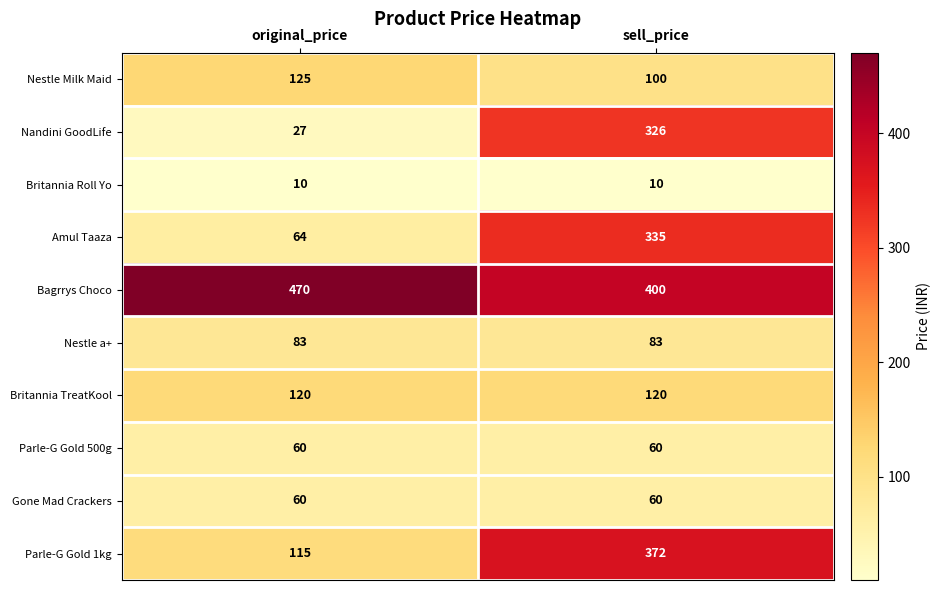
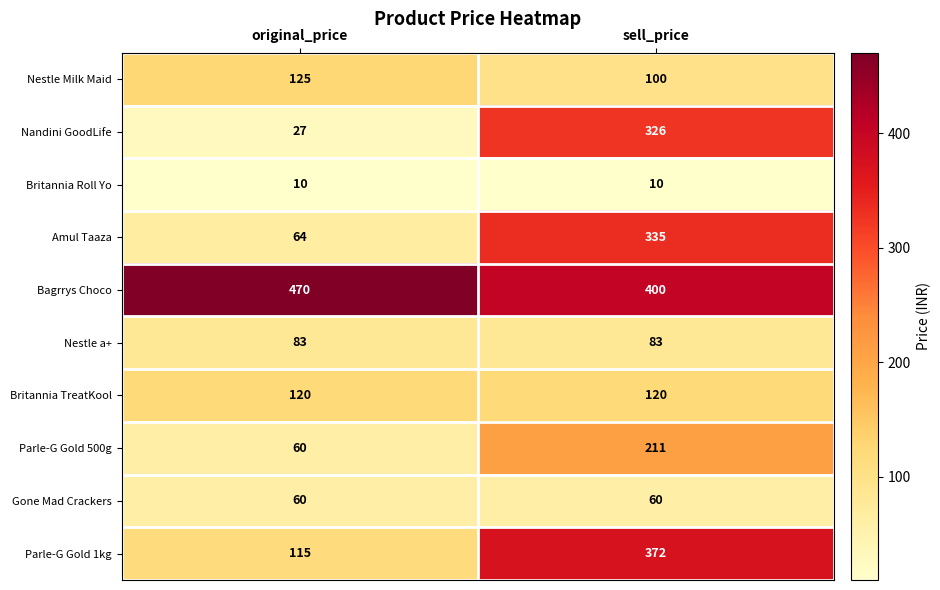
Parle-G Gold 500g, sell_price: 60 -> 211
